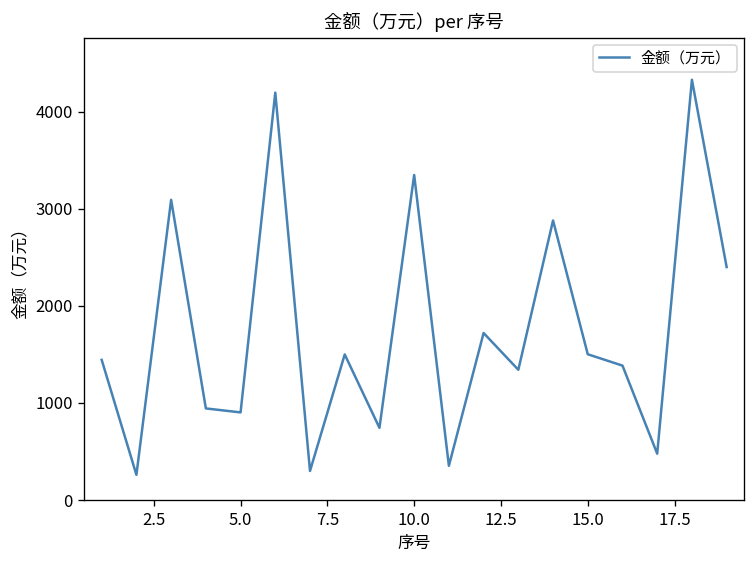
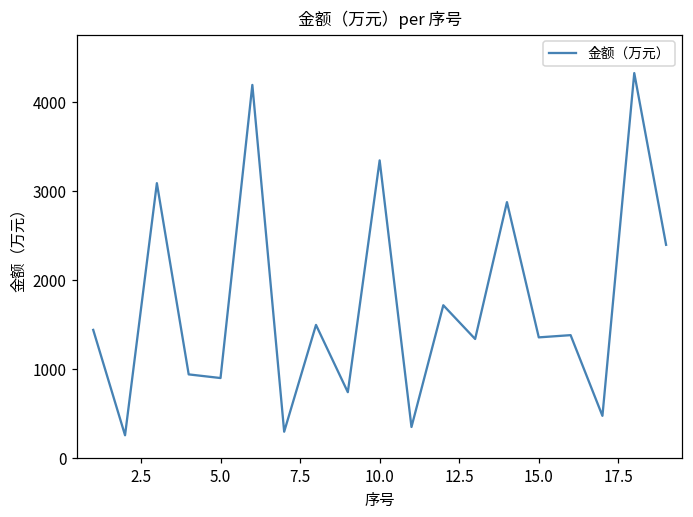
15.0: 1500 -> 1400
